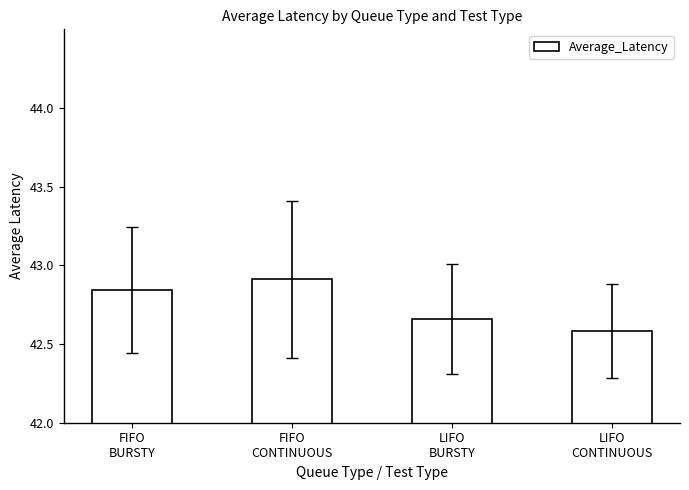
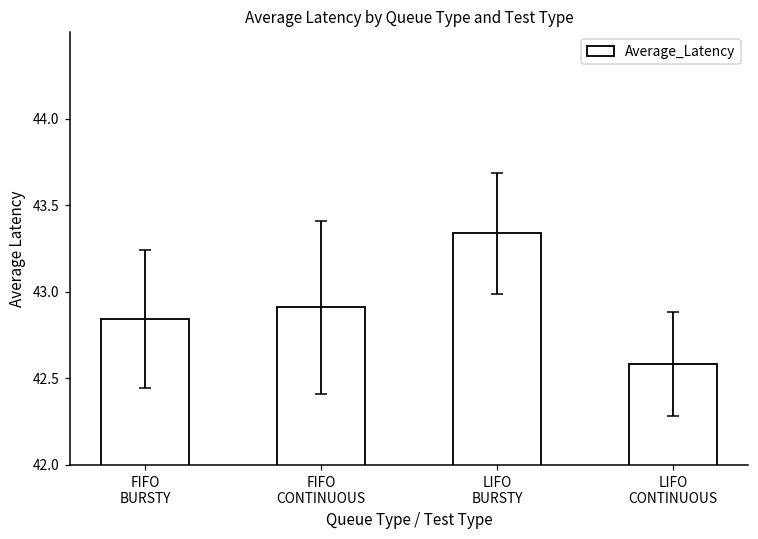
Average_Latency, LIFO BURSTY: 42.66 -> 43.34
